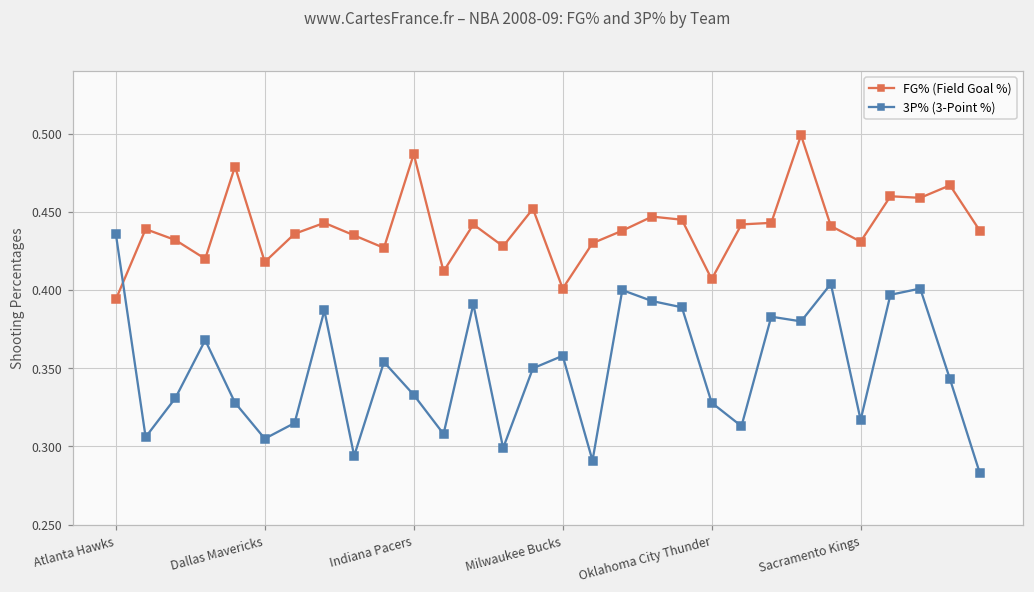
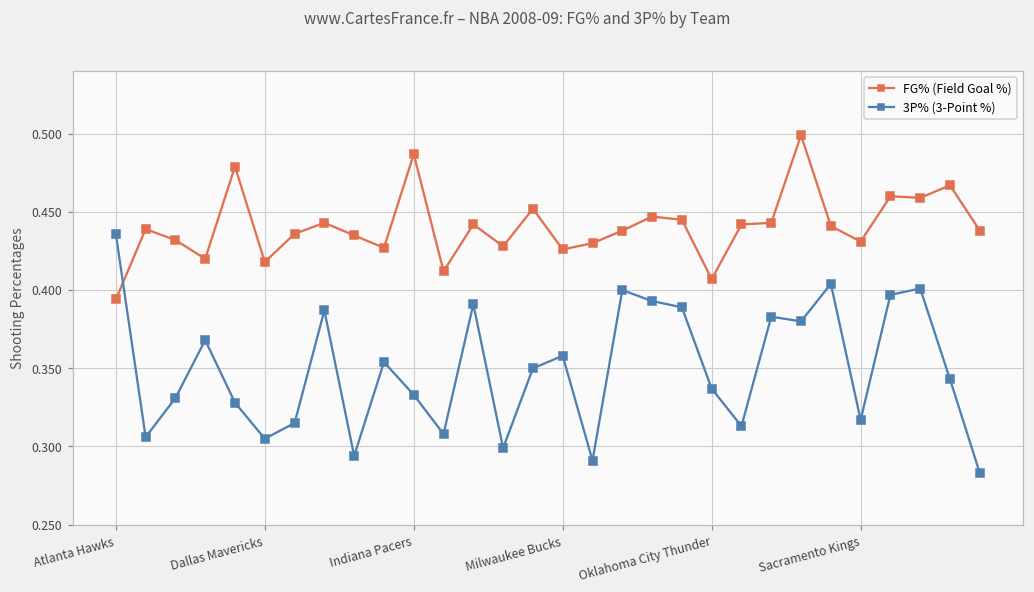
FG% (Field Goal %), Milwaukee Bucks: 0.401 -> 0.426
3P% (3-Point %), Oklahoma City Thunder: 0.328 -> 0.337
